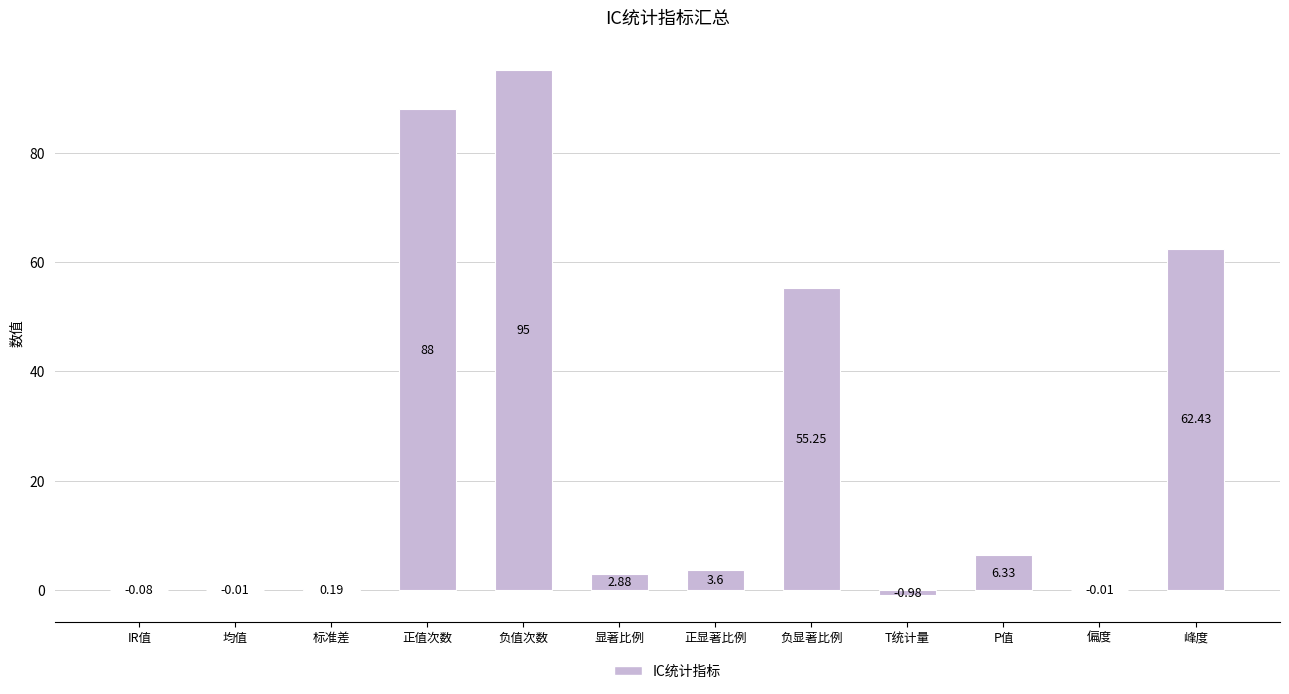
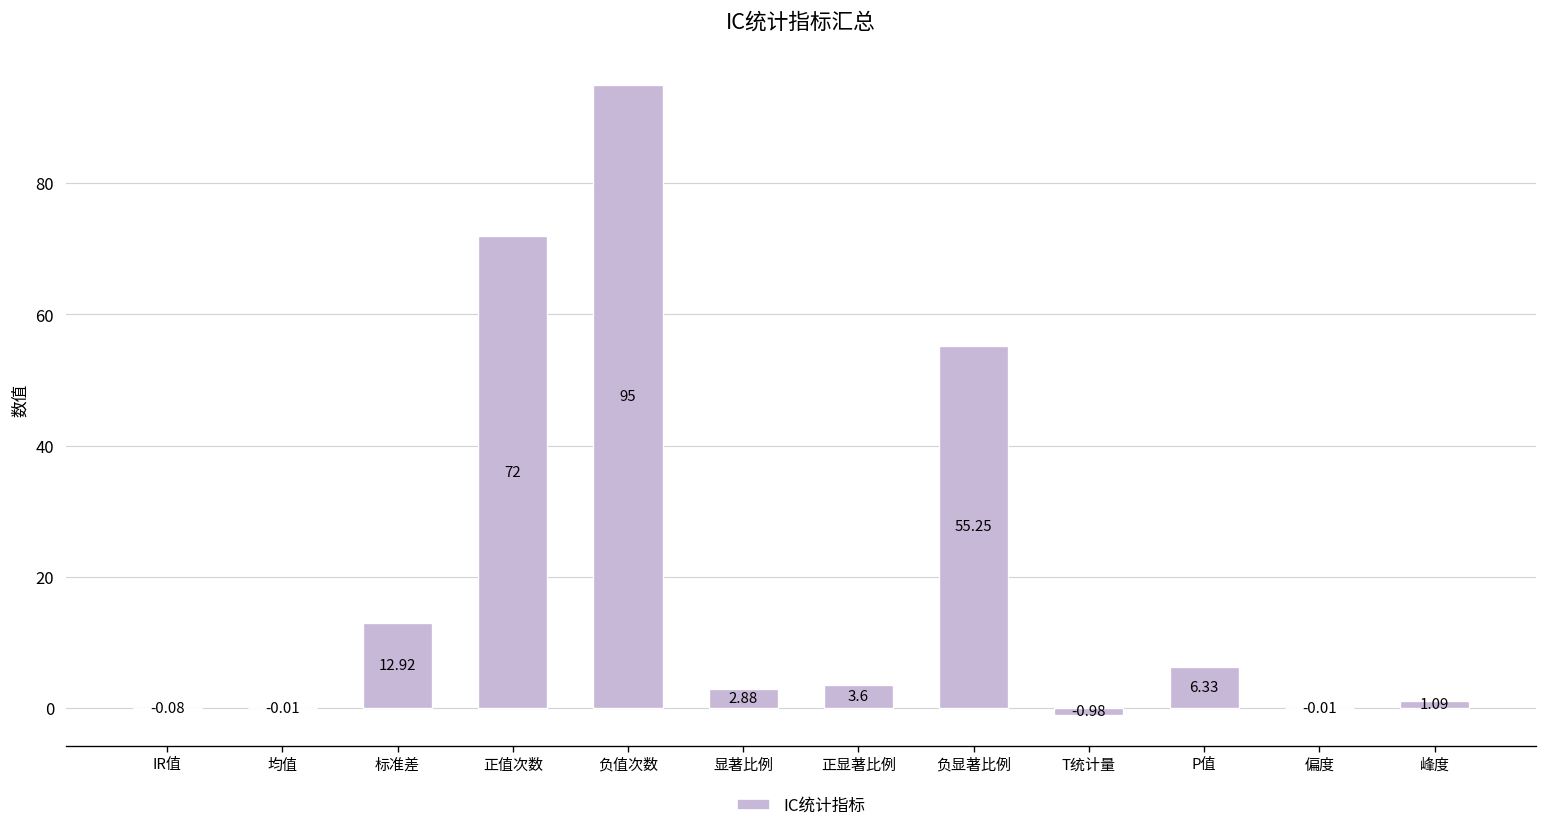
标准差: 0.19 -> 12.92
正值次数: 88 -> 72
峰度: 62.43 -> 1.09
